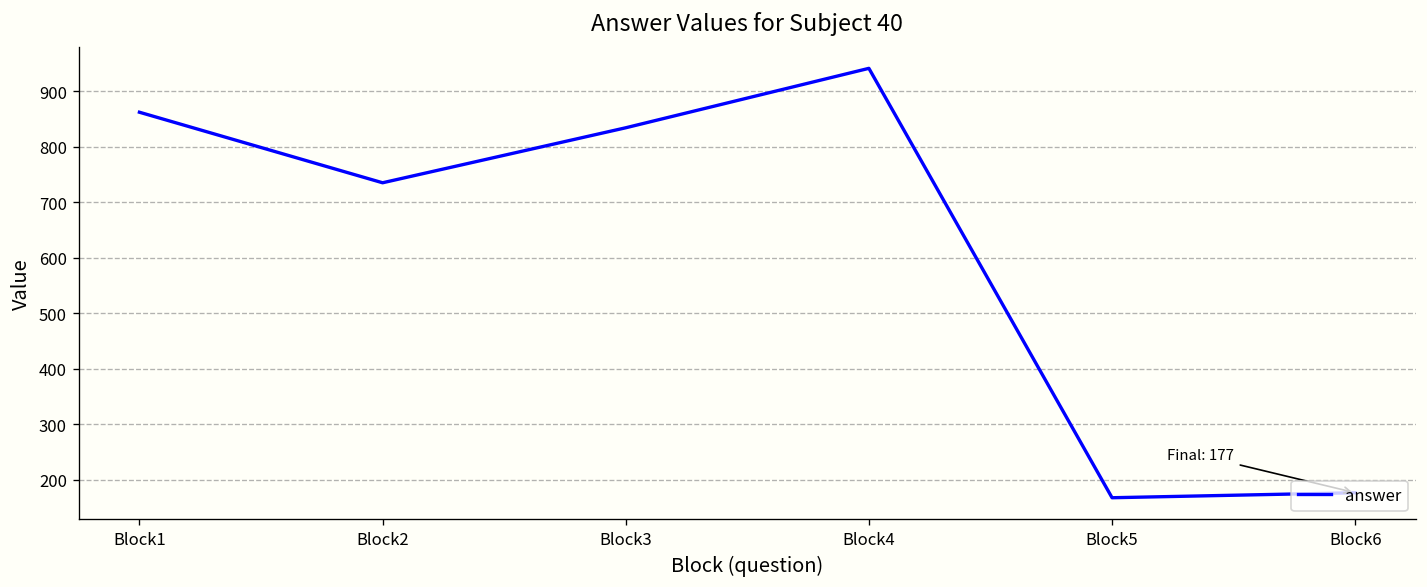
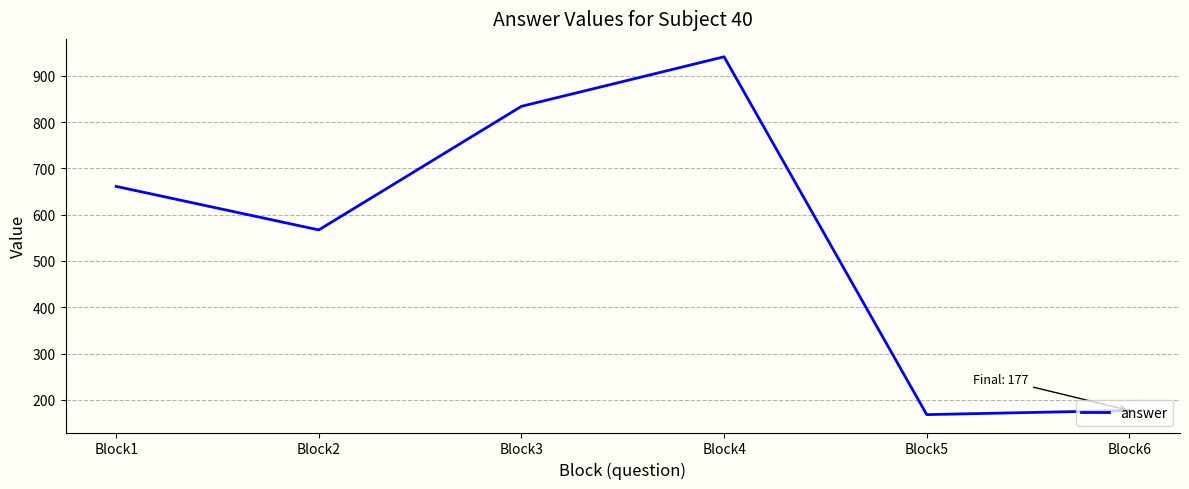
Block1: 860 -> 660
Block2: 740 -> 570
